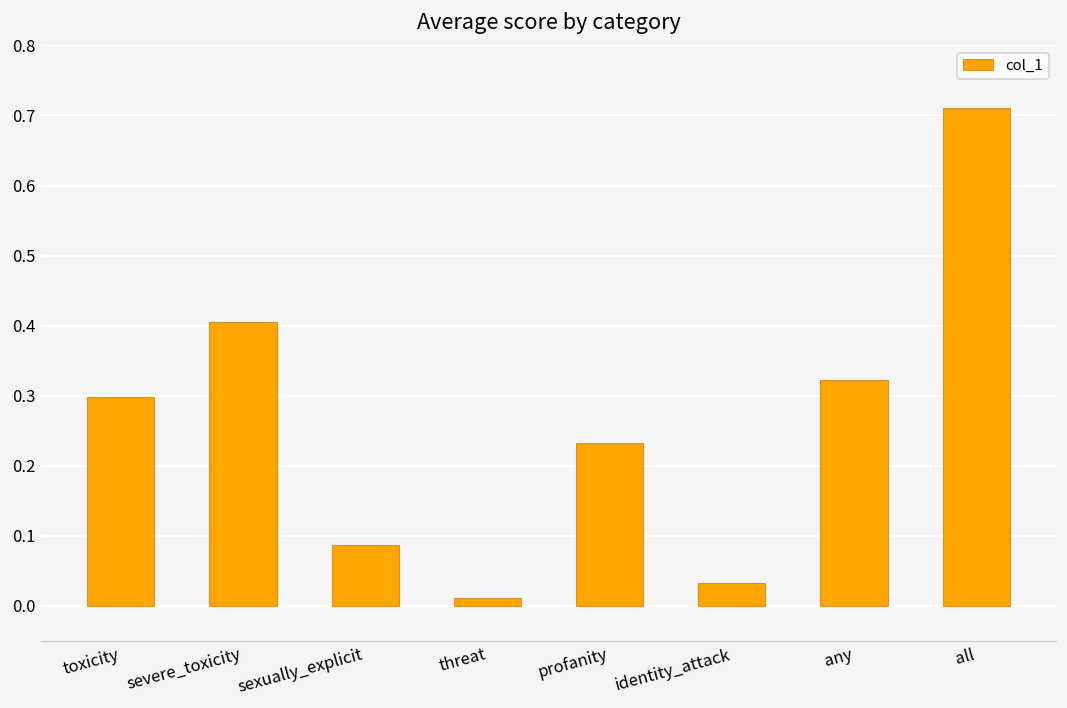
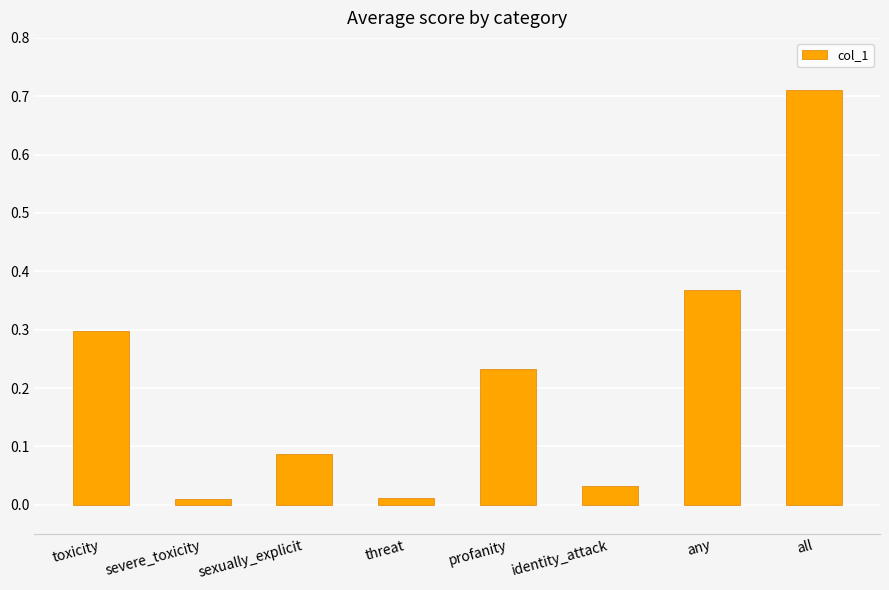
severe_toxicity: 0.41 -> 0.01
any: 0.32 -> 0.37
